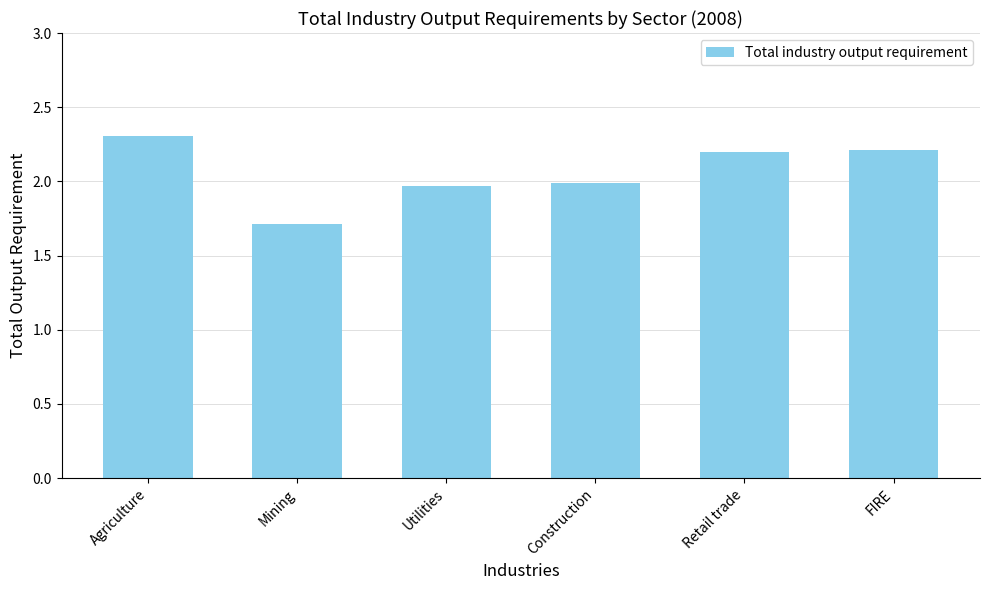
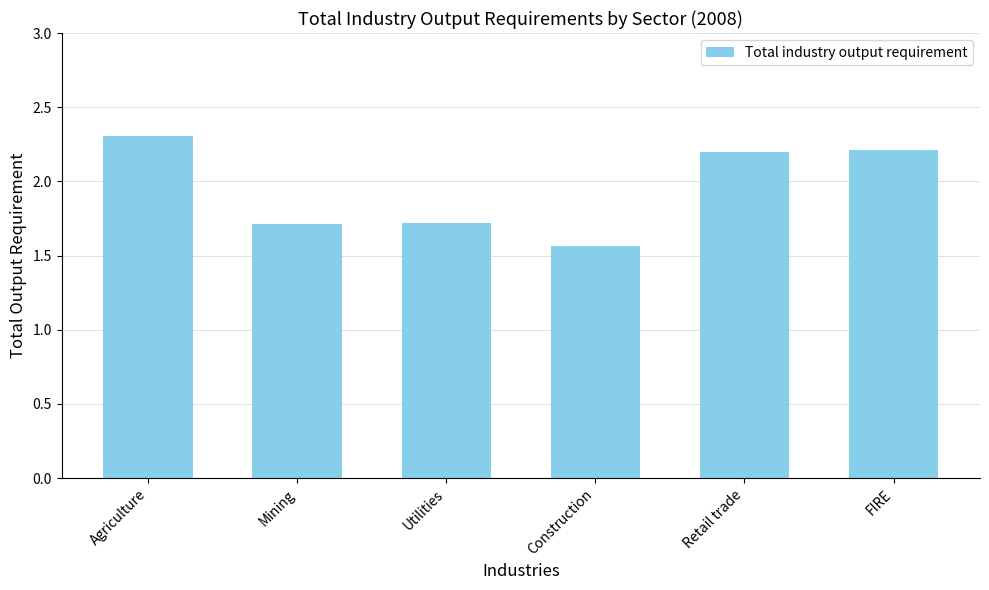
Utilities: 1.97 -> 1.72
Construction: 1.99 -> 1.56
